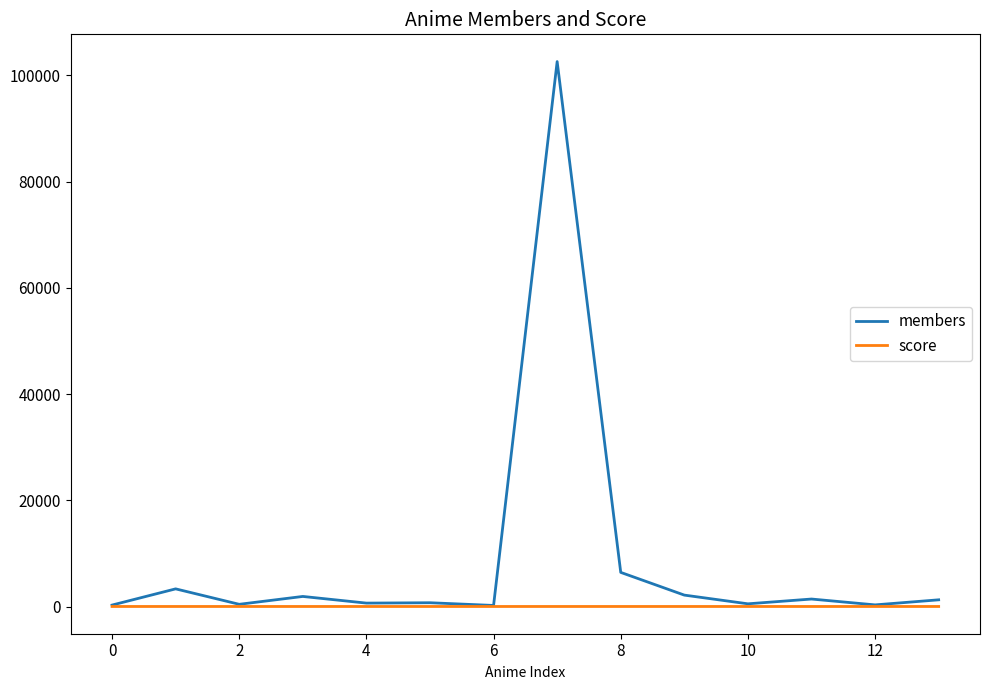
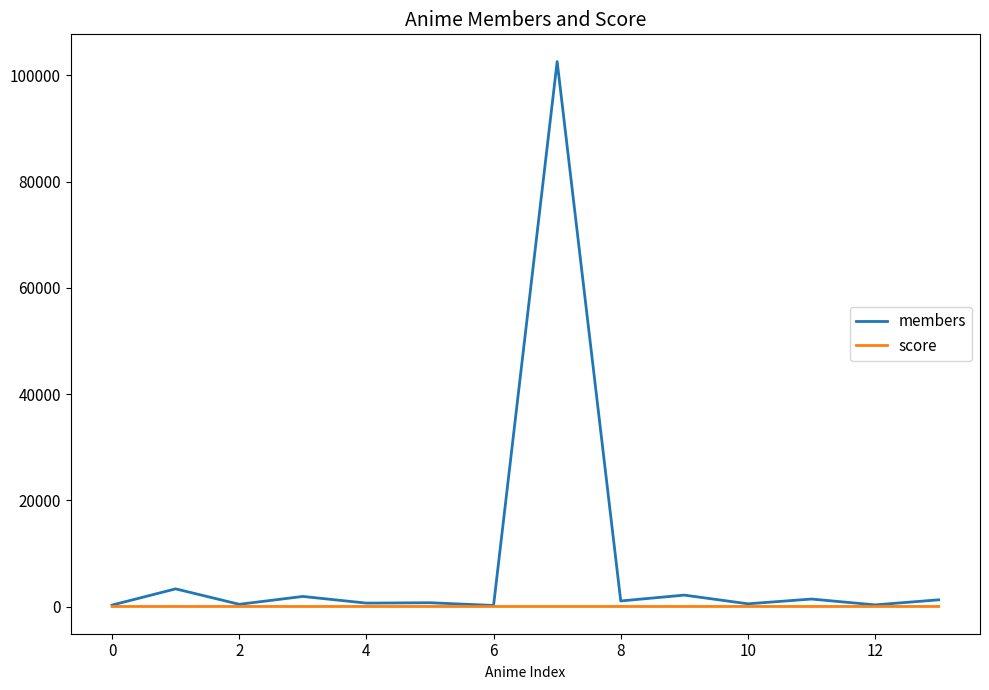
members, 8: 6000 -> 1000
